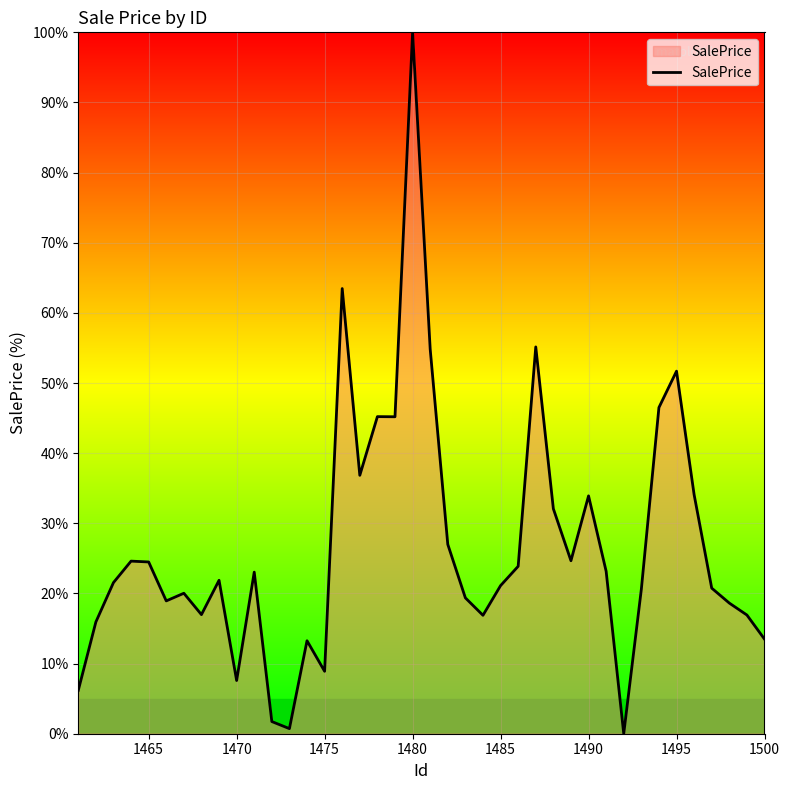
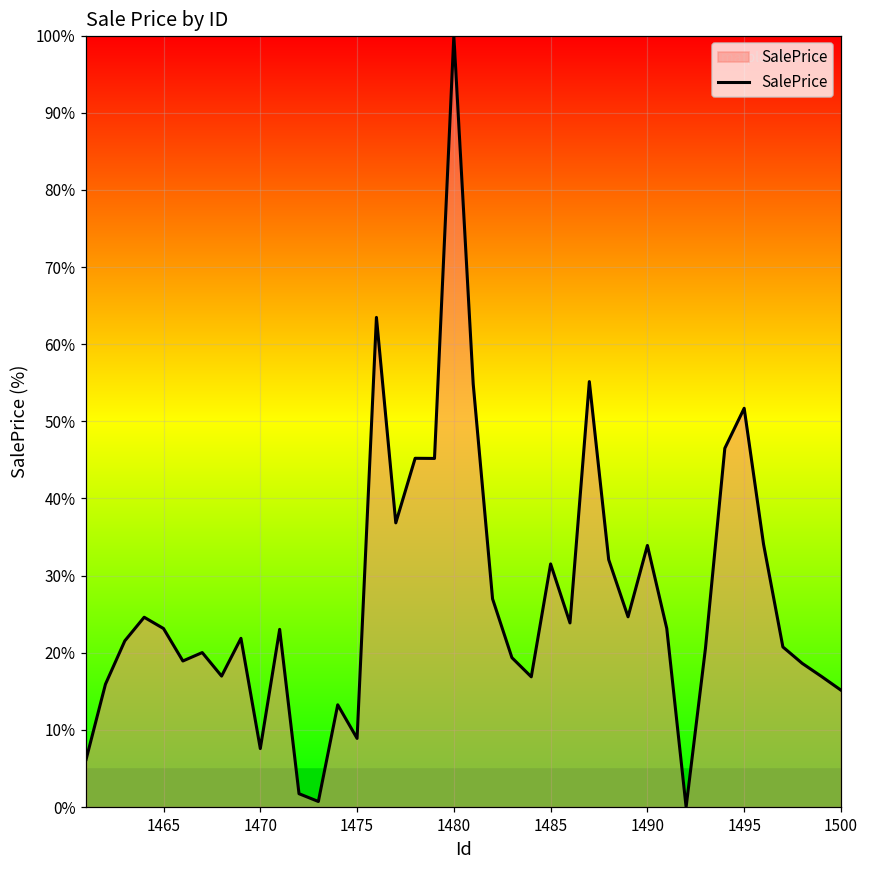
1465: 24% -> 23%
1485: 21% -> 32%
1500: 13% -> 15%
